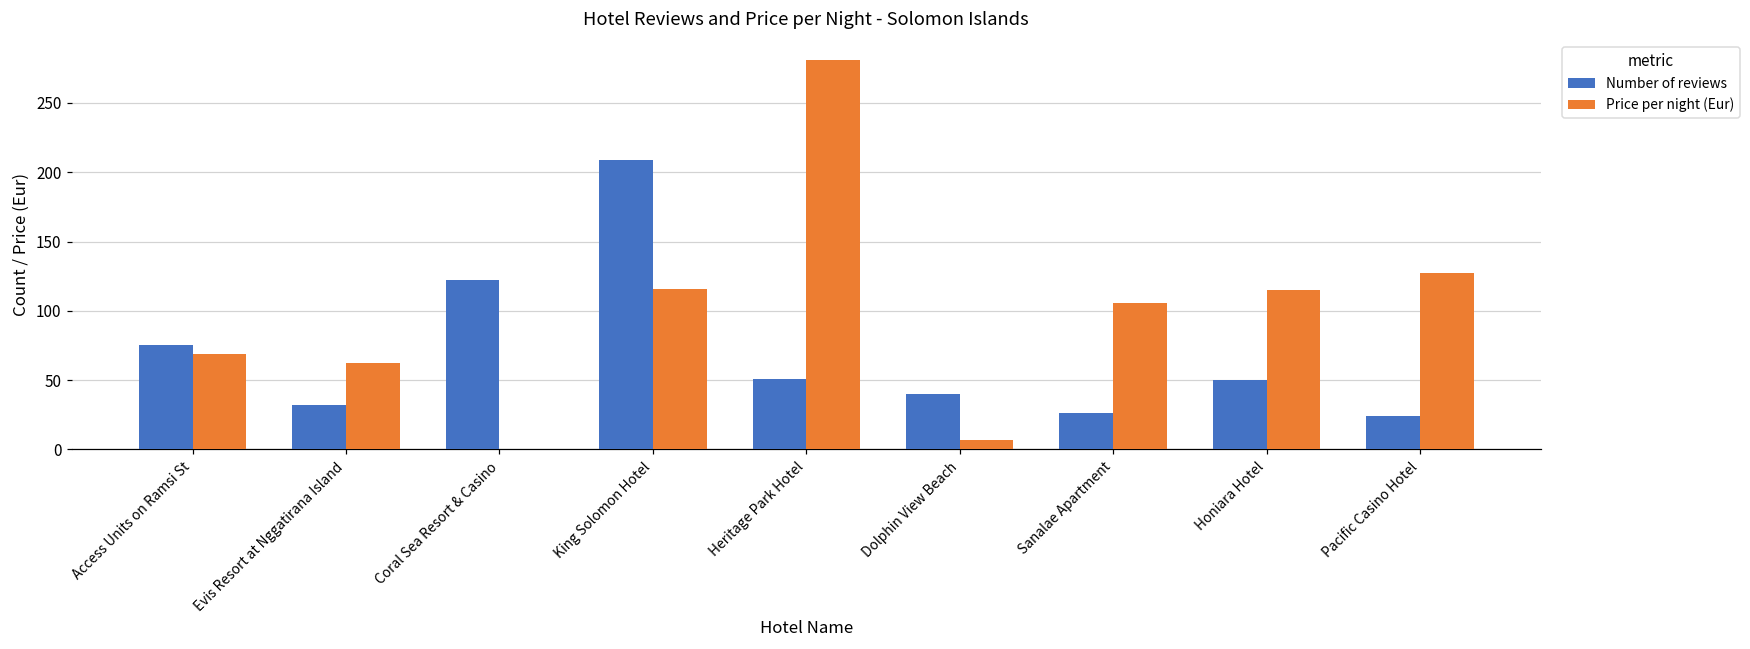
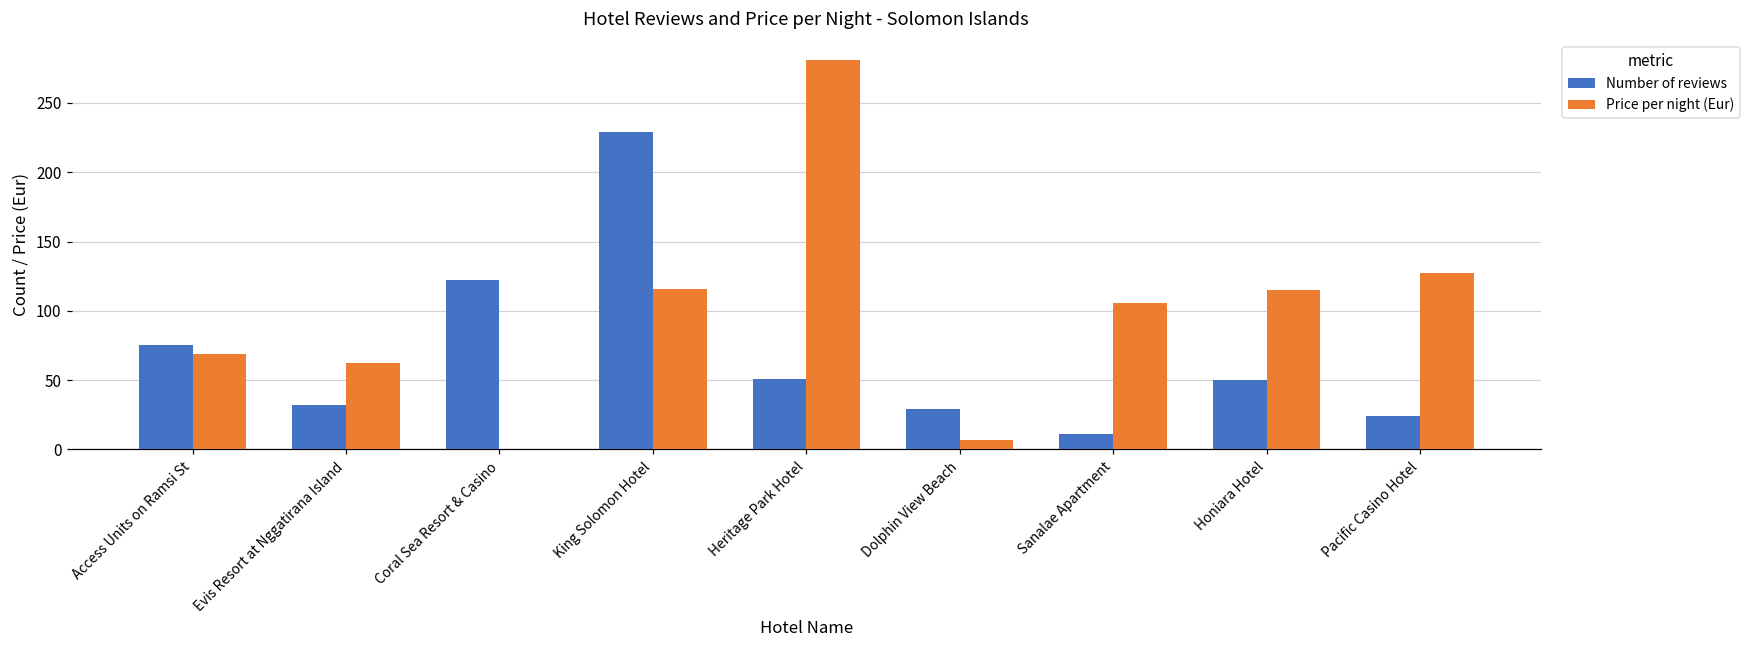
Number of reviews, King Solomon Hotel: 209 -> 229
Number of reviews, Dolphin View Beach: 40 -> 29
Number of reviews, Sanalae Apartment: 26 -> 11
